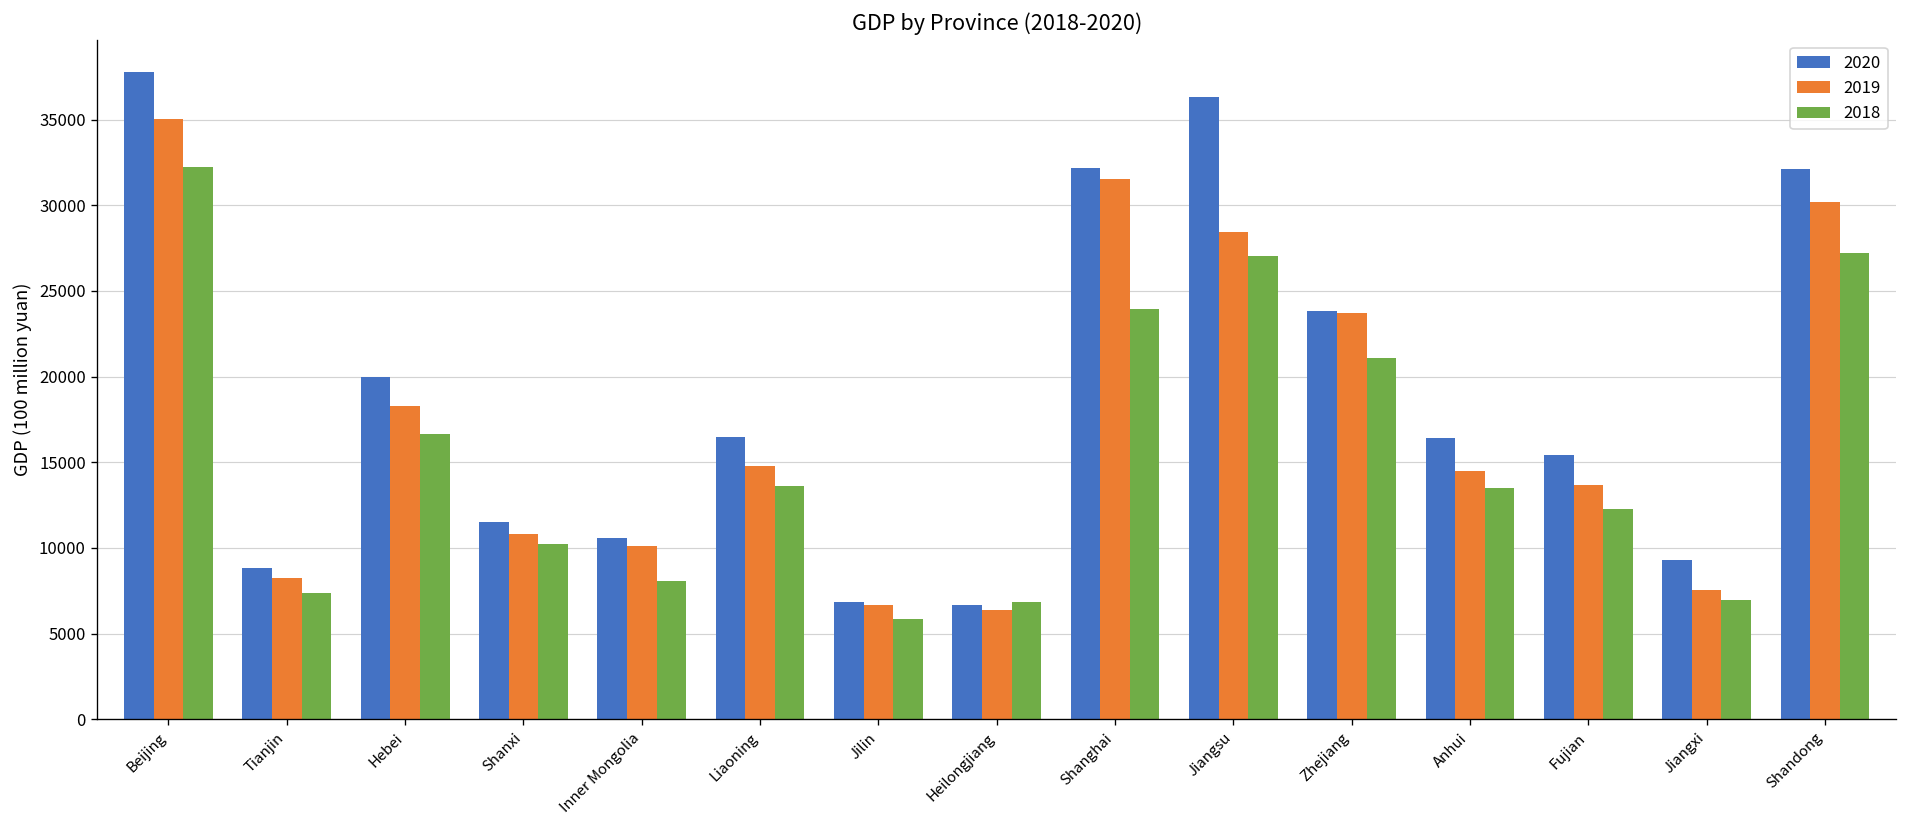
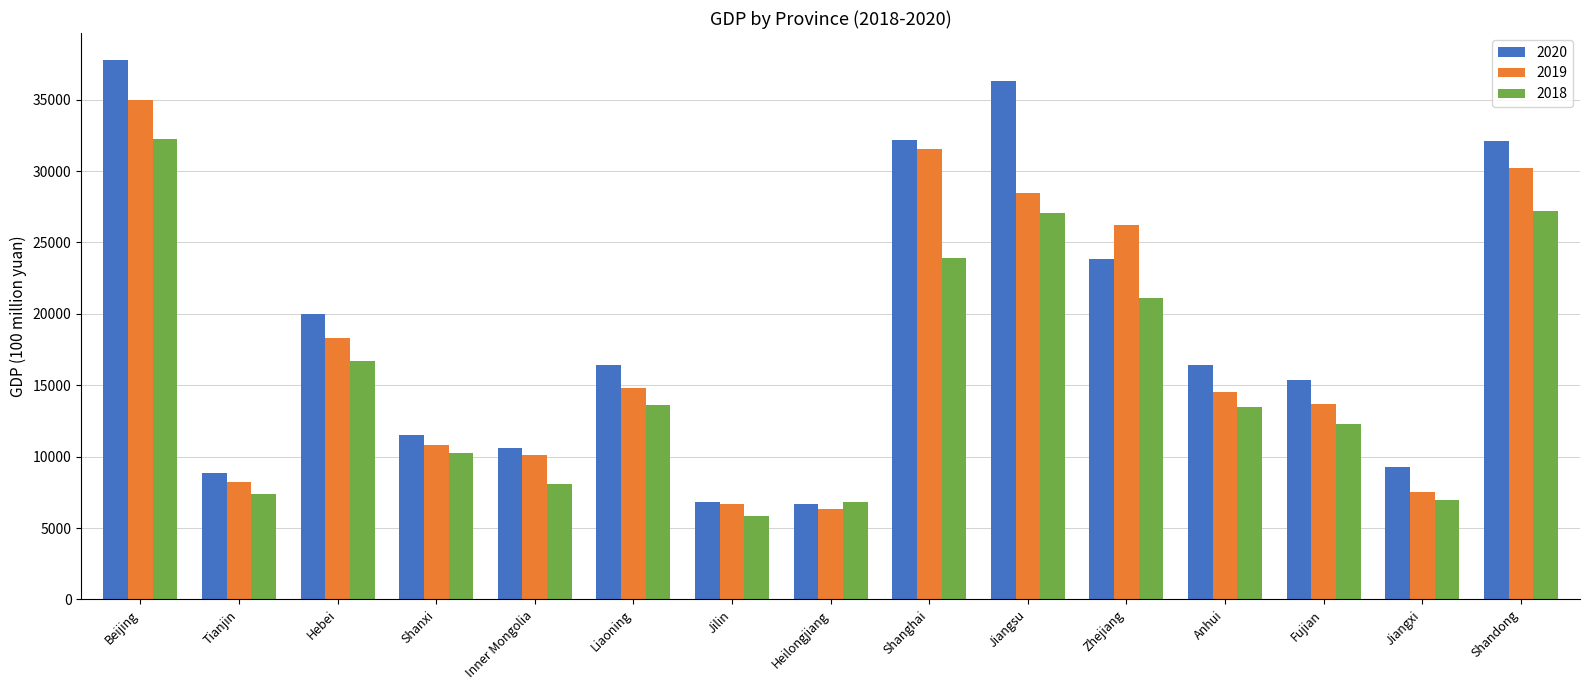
2019, Zhejiang: 23700 -> 26200
